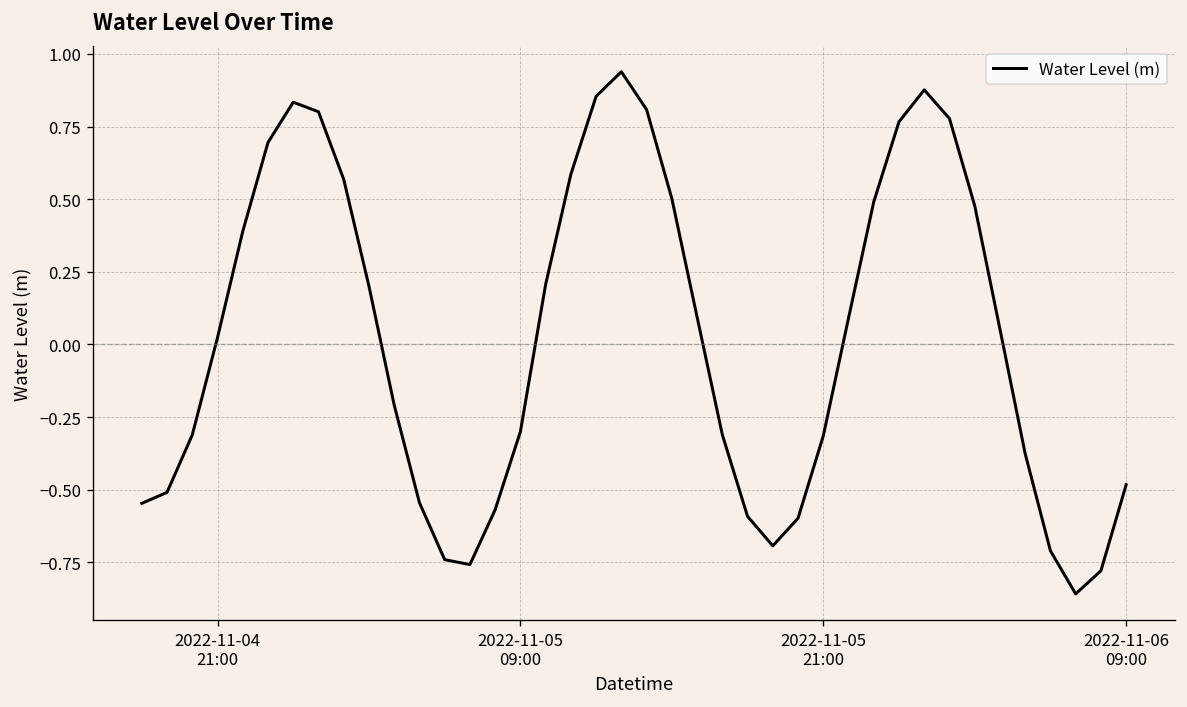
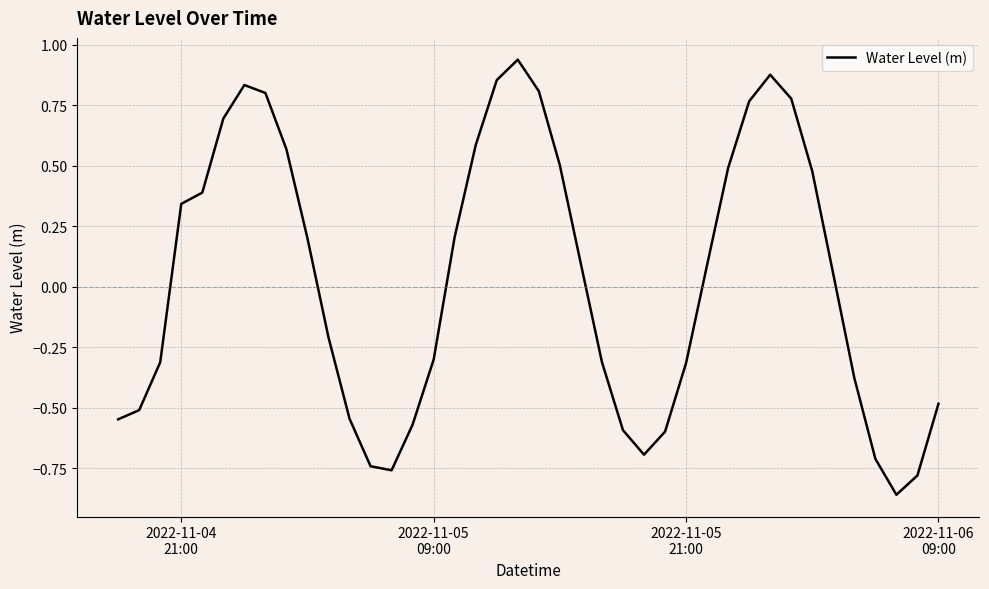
2022-11-04 21:00: 0.02 -> 0.34
